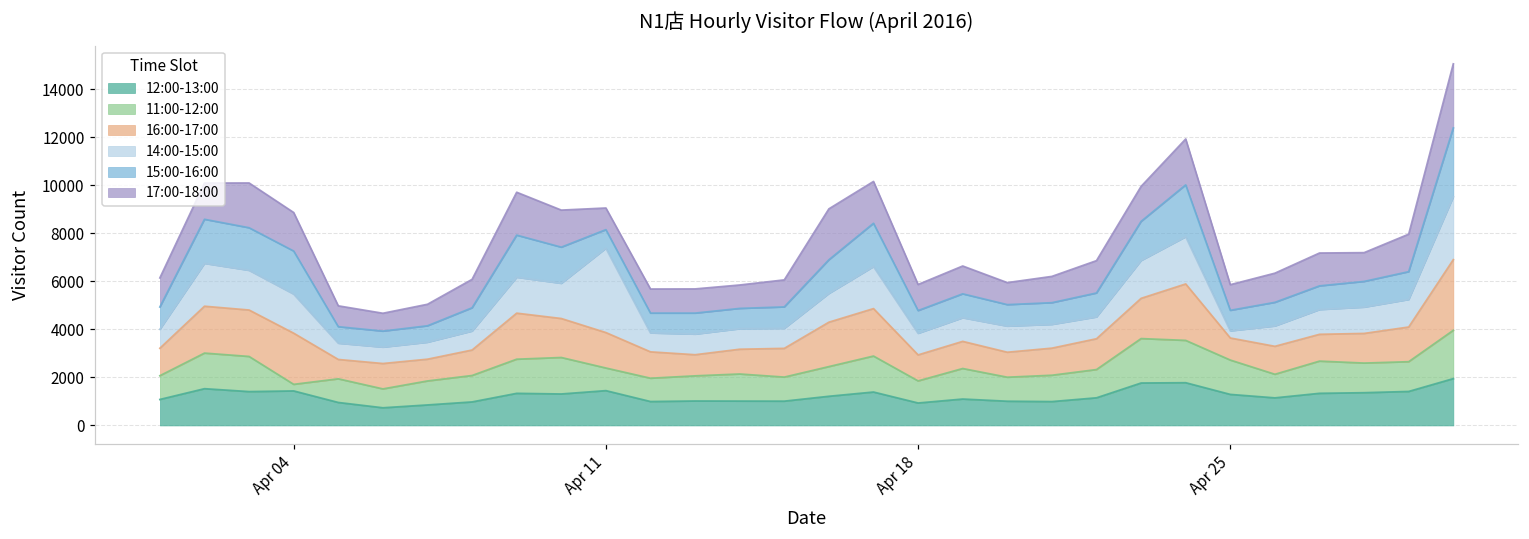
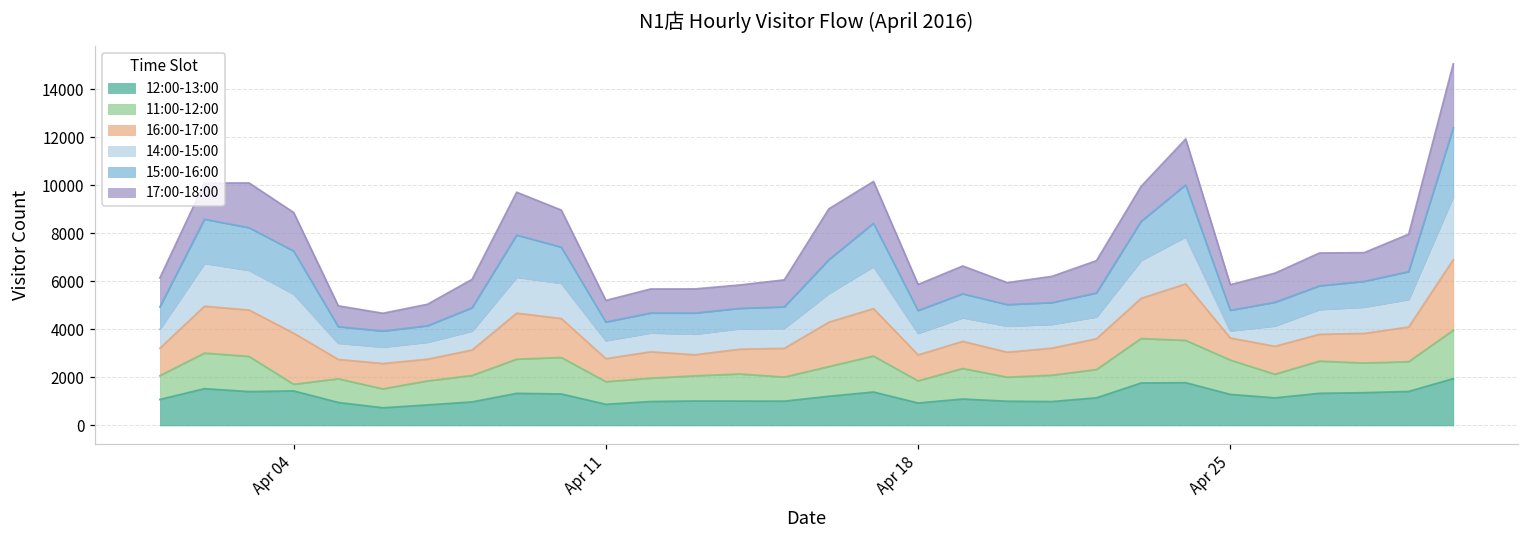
12:00-13:00, Apr 11: 1400 -> 900
16:00-17:00, Apr 11: 1500 -> 1000
14:00-15:00, Apr 11: 3500 -> 800
